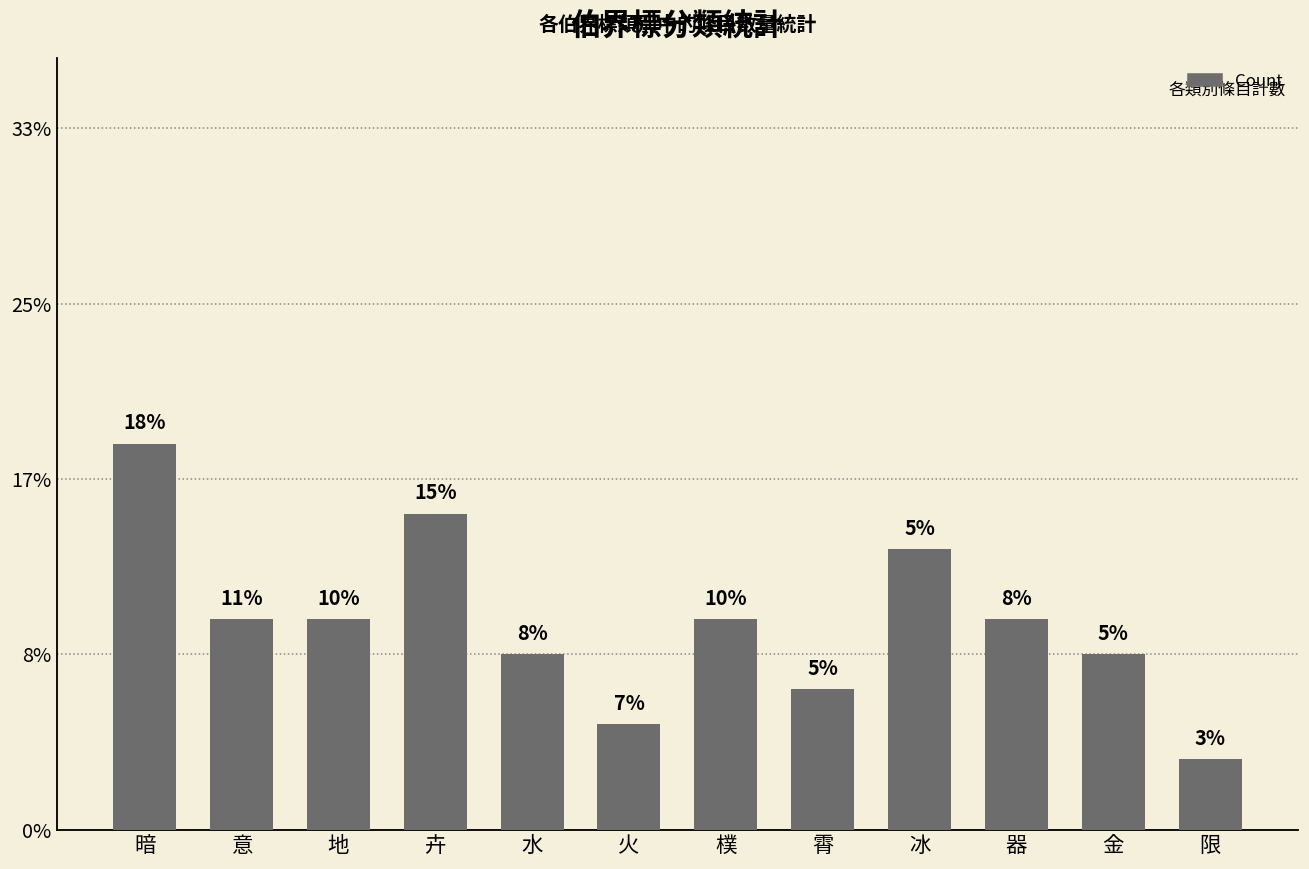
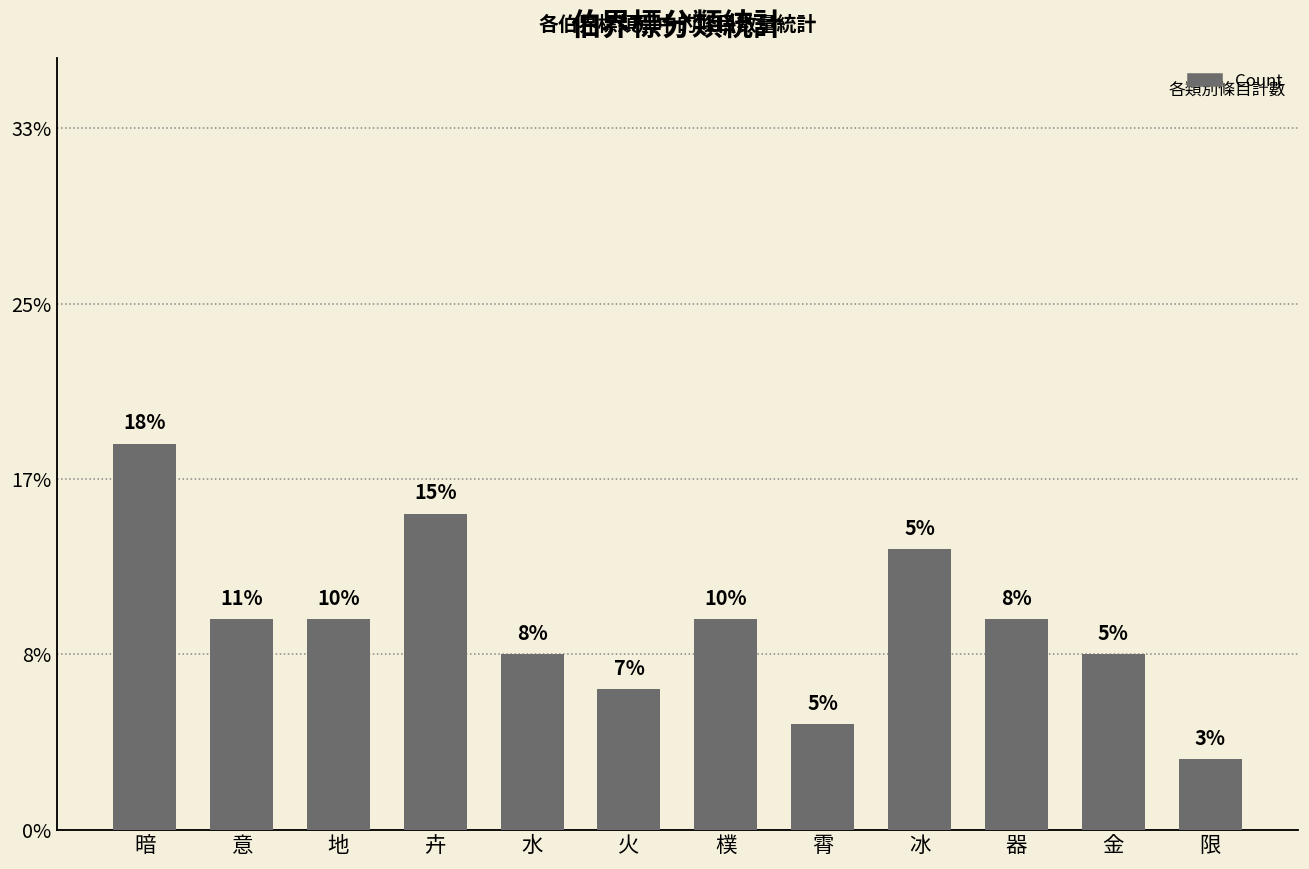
火: 4.9% -> 6.6%
霄: 6.6% -> 4.9%
